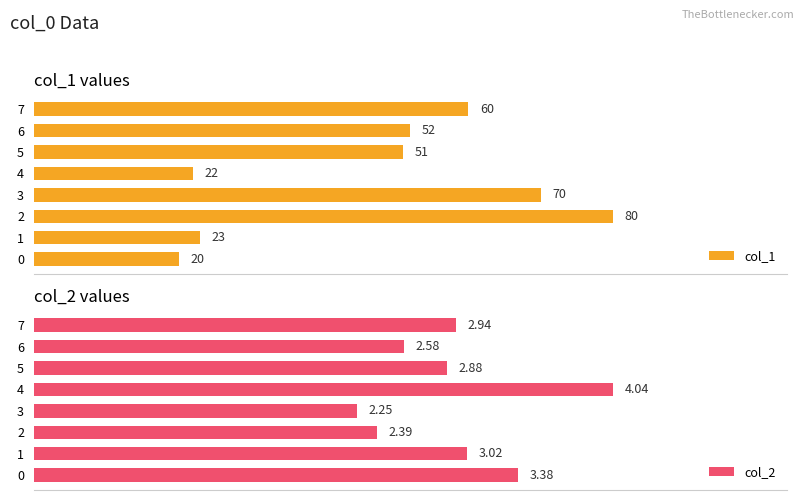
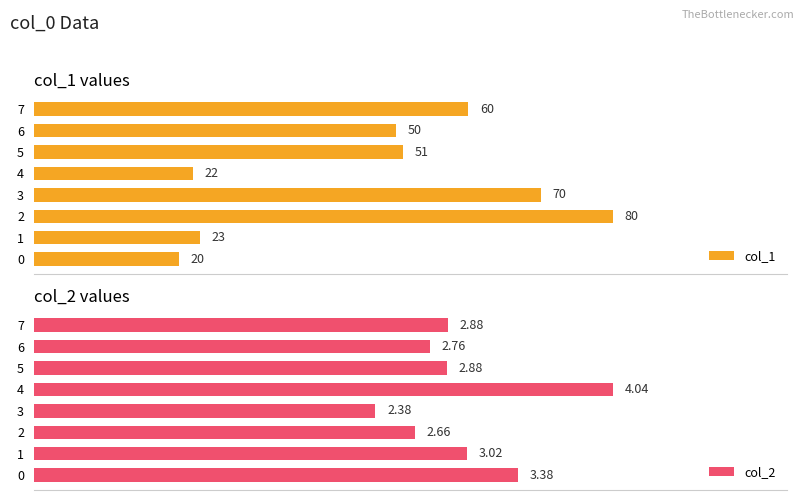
col_1 values, 6: 52 -> 50
col_2 values, 7: 2.94 -> 2.88
col_2 values, 6: 2.58 -> 2.76
col_2 values, 3: 2.25 -> 2.38
col_2 values, 2: 2.39 -> 2.66
